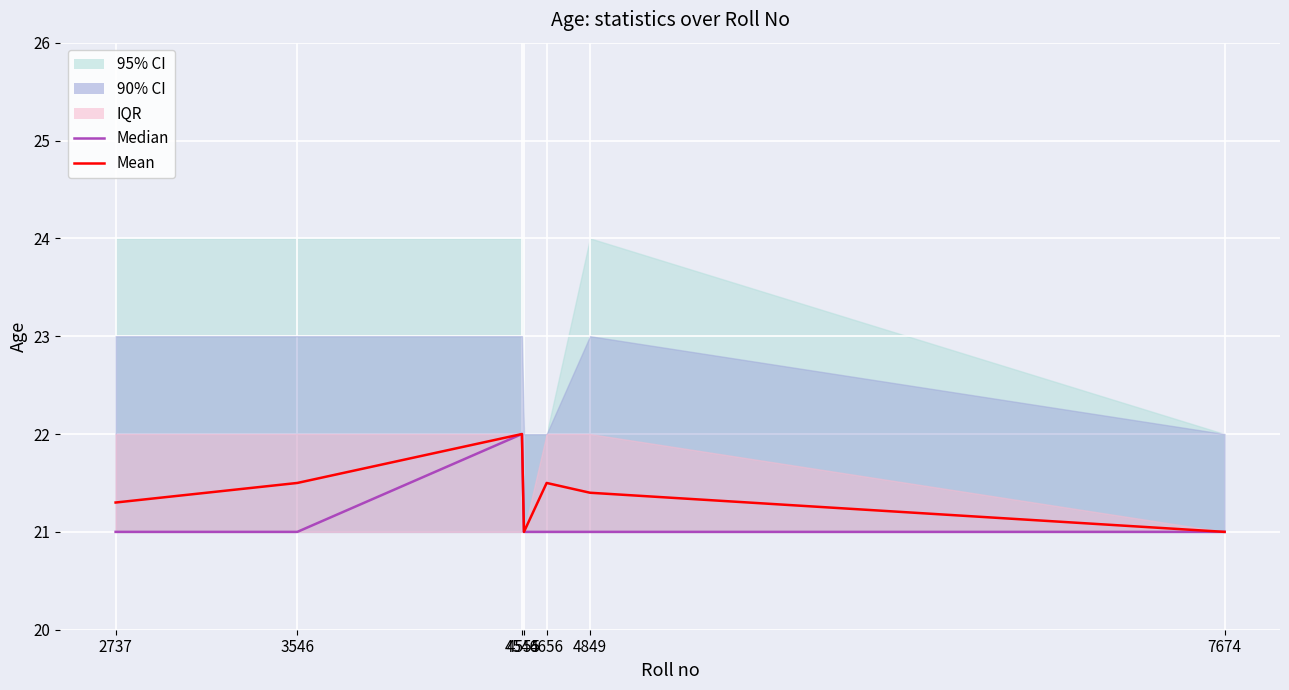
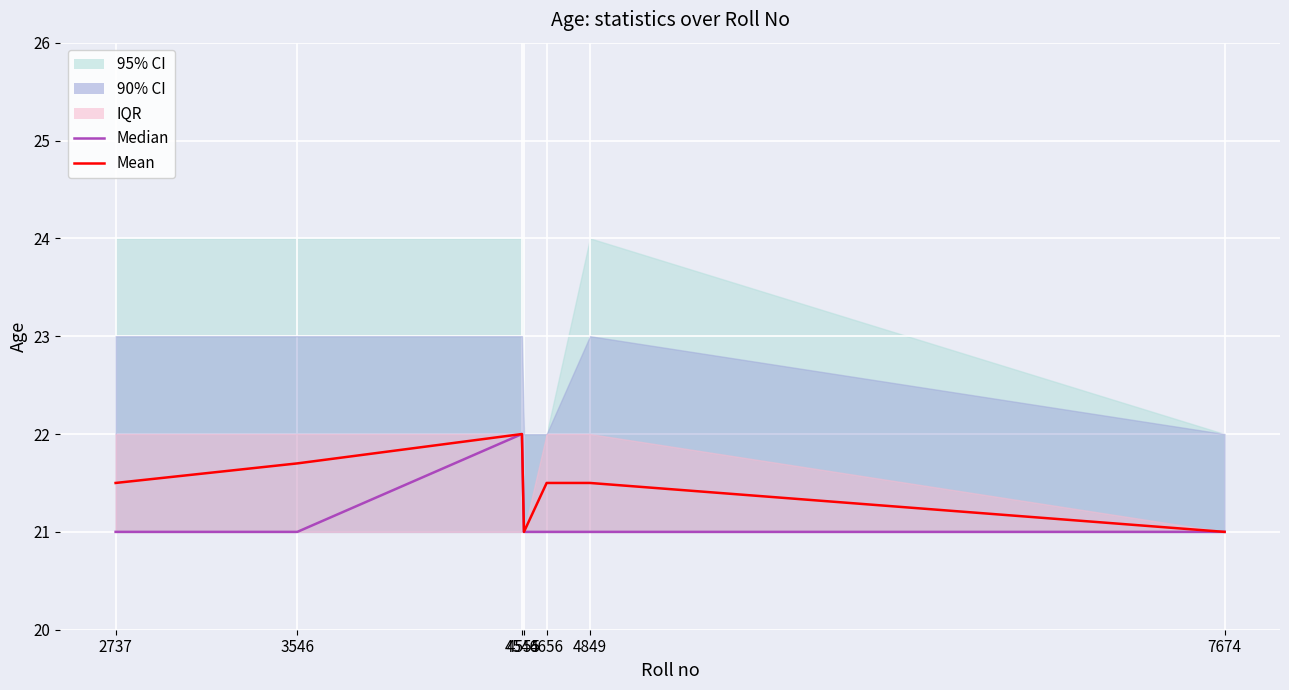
Mean, 2737: 21.3 -> 21.5
Mean, 3546: 21.5 -> 21.7
Mean, 4849: 21.4 -> 21.5
